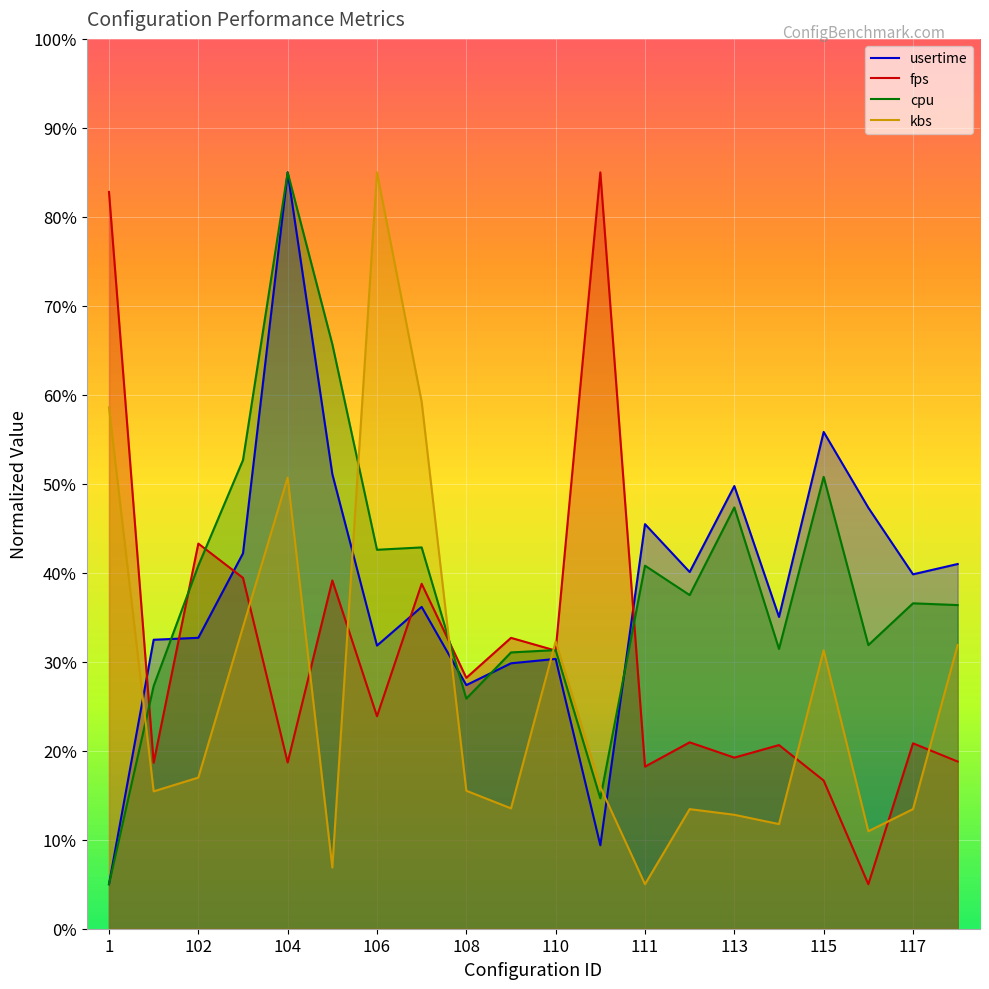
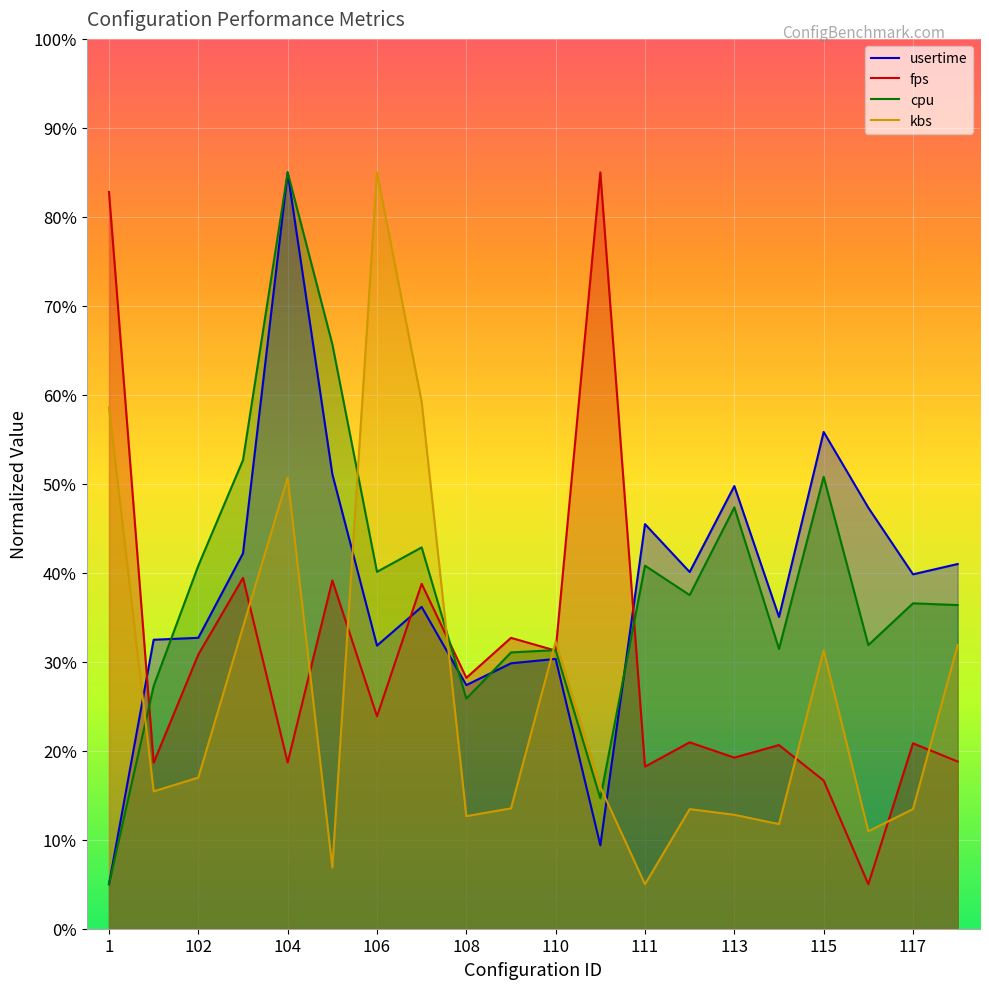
fps, 102: 43% -> 31%
cpu, 106: 43% -> 40%
kbs, 108: 16% -> 13%
